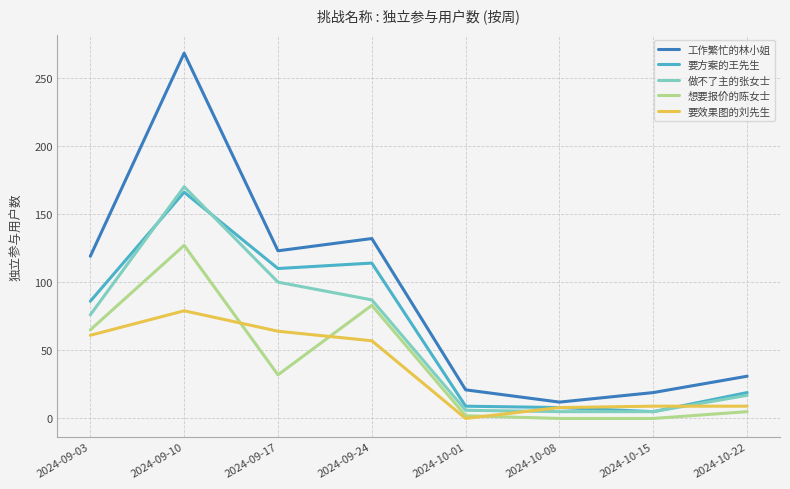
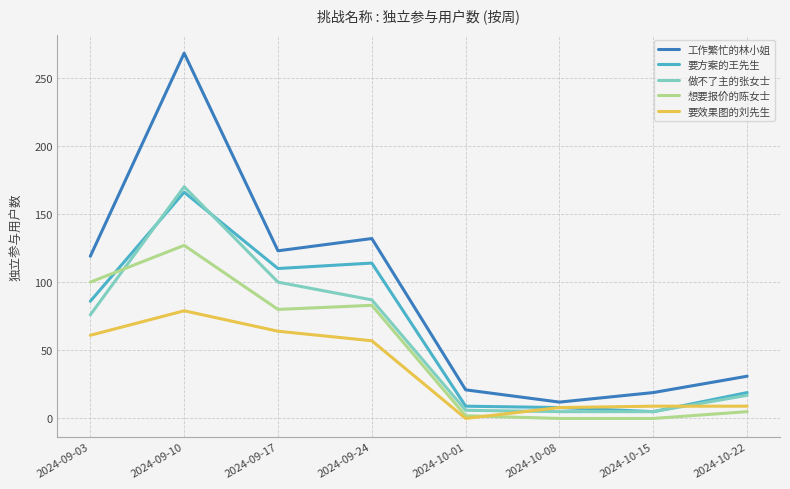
想要报价的陈女士, 2024-09-03: 65 -> 100
想要报价的陈女士, 2024-09-17: 32 -> 80
